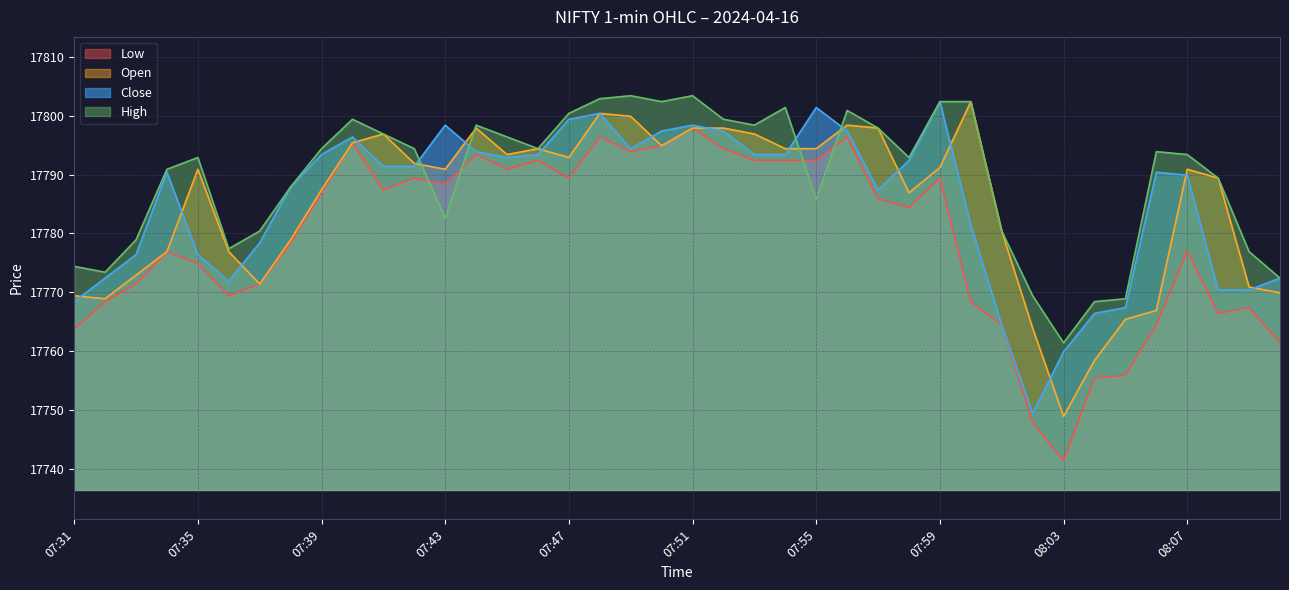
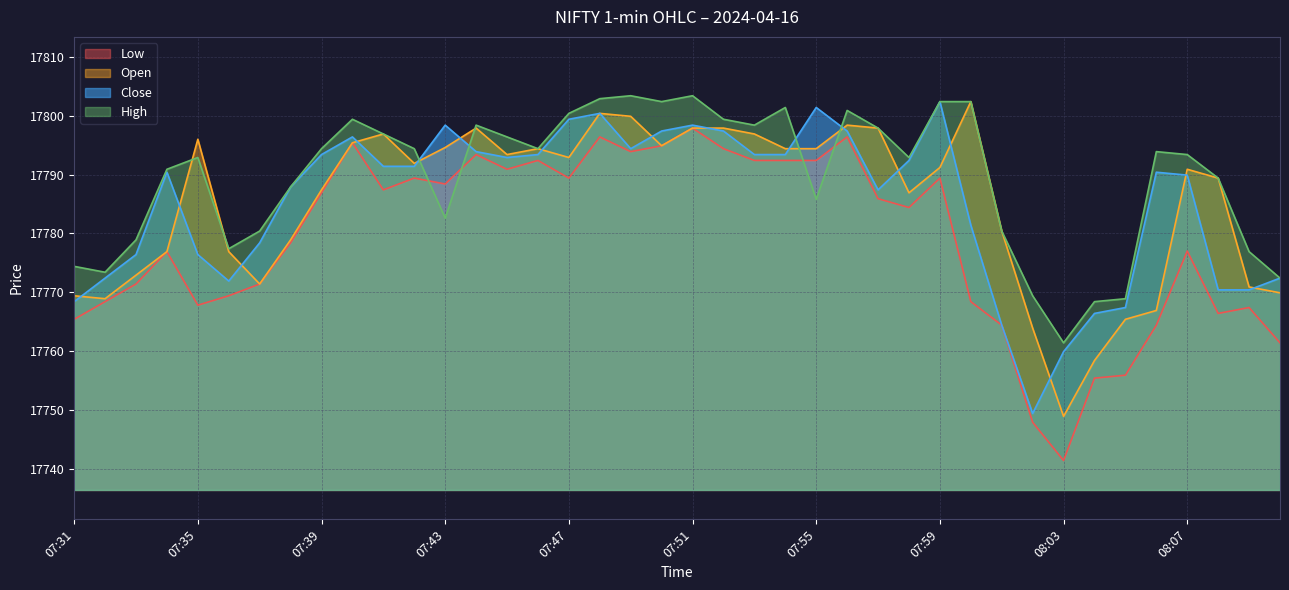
Low, 07:31: 17764 -> 17765
Low, 07:35: 17775 -> 17768
Open, 07:35: 17791 -> 17796
Open, 07:43: 17791 -> 17795
